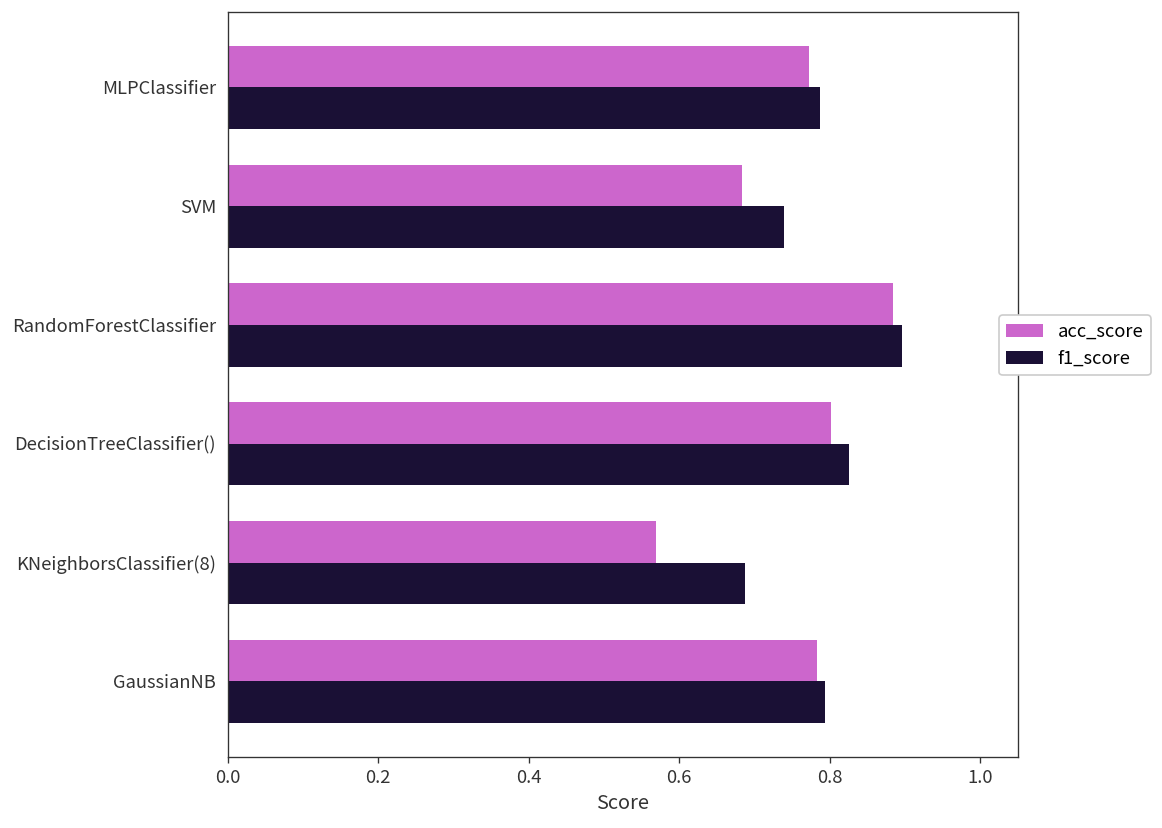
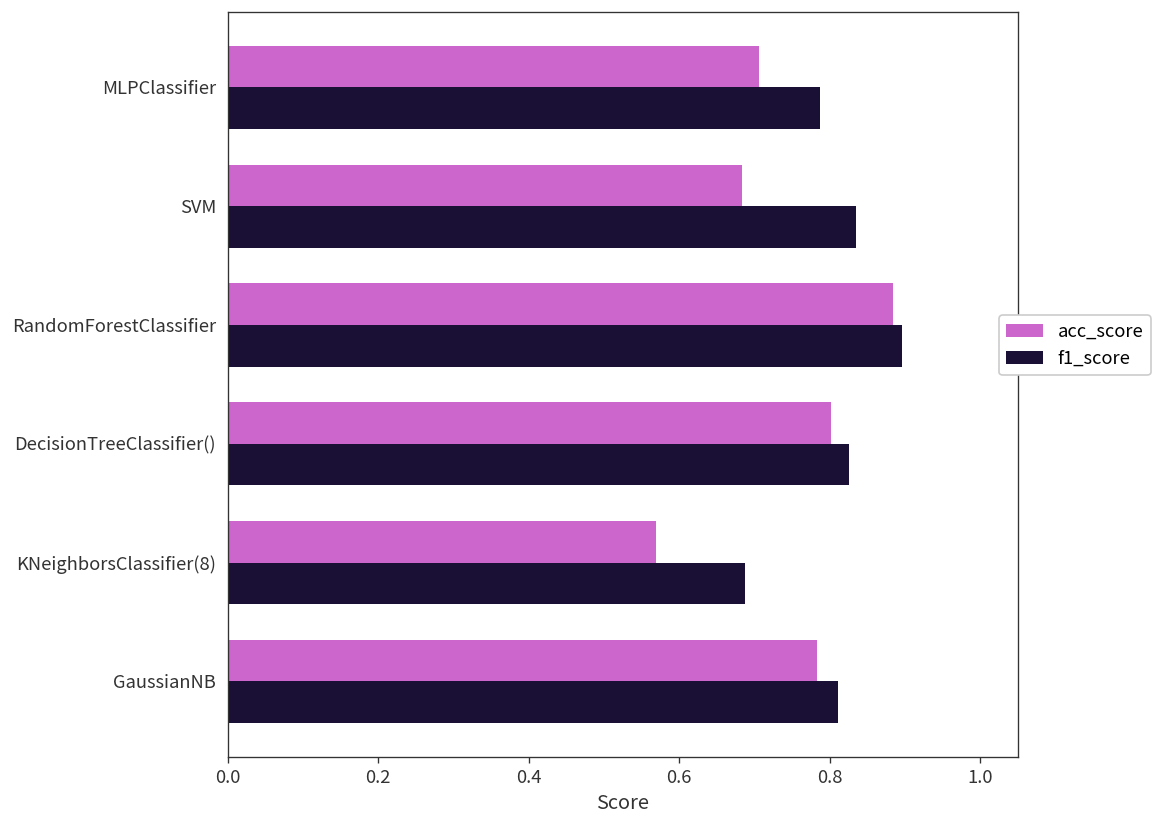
acc_score, MLPClassifier: 0.77 -> 0.71
f1_score, SVM: 0.74 -> 0.83
f1_score, GaussianNB: 0.79 -> 0.81
